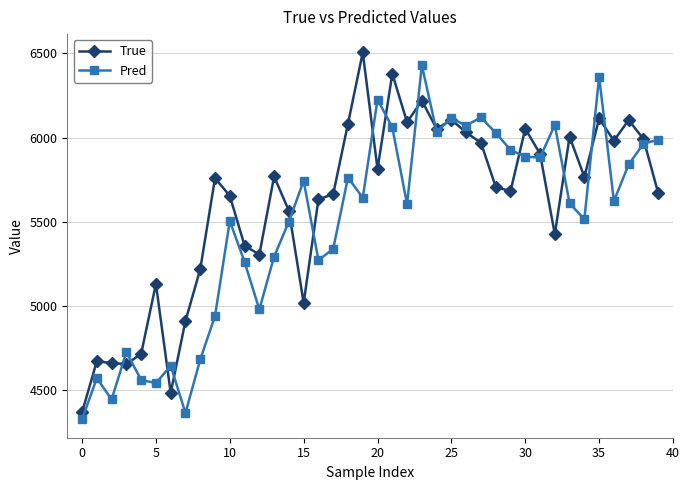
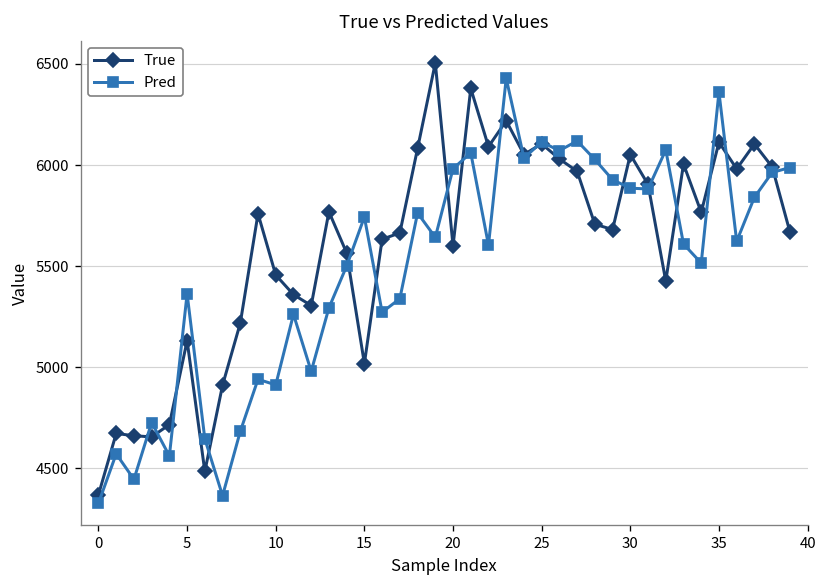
Pred, 5: 4540 -> 5360
True, 10: 5650 -> 5460
Pred, 10: 5500 -> 4910
True, 20: 5810 -> 5600
Pred, 20: 6230 -> 5980
